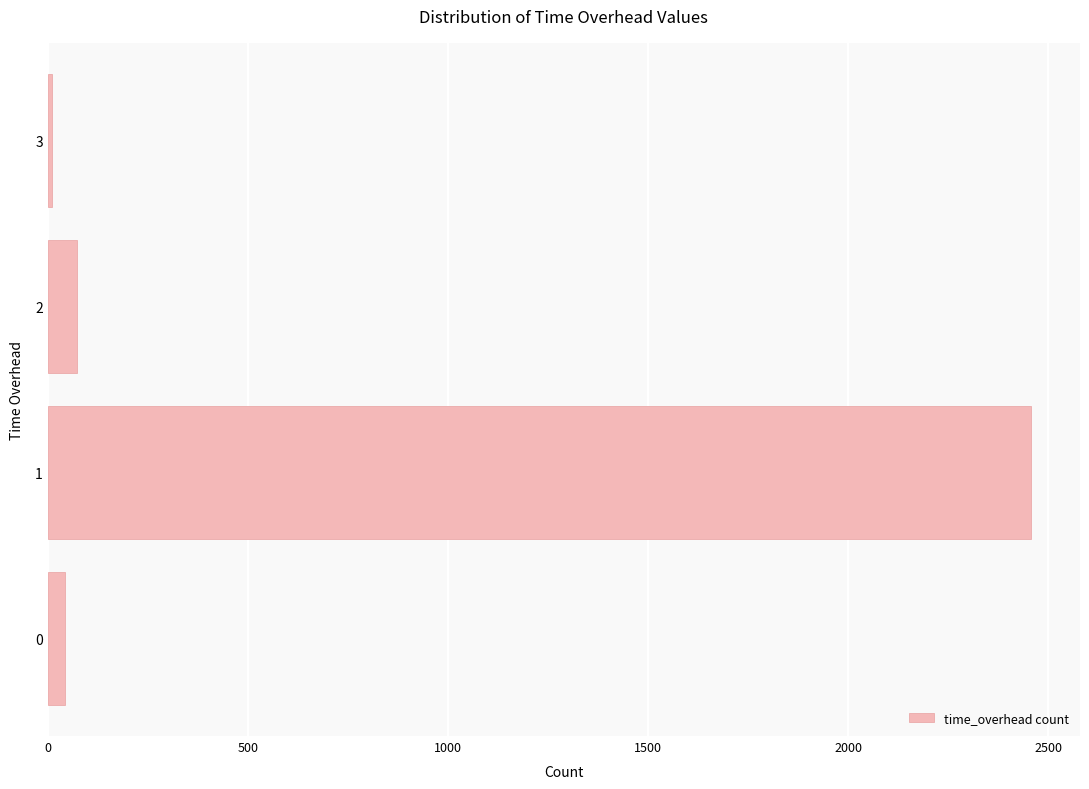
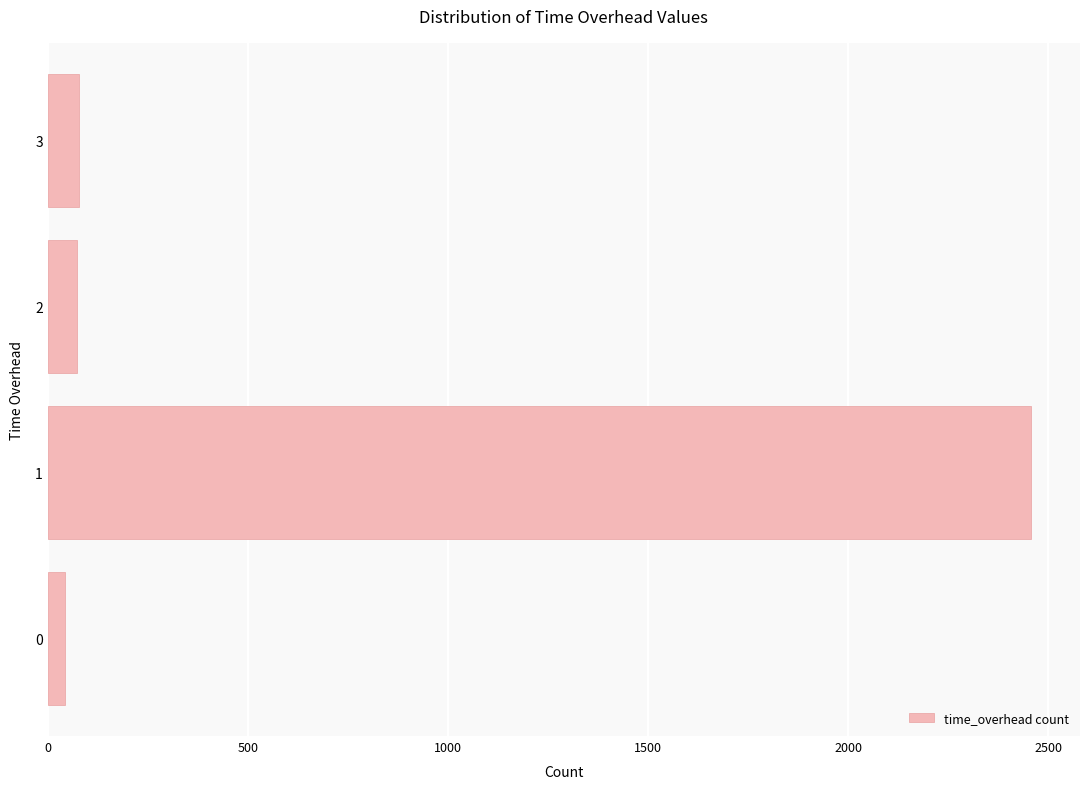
3: 10 -> 80
